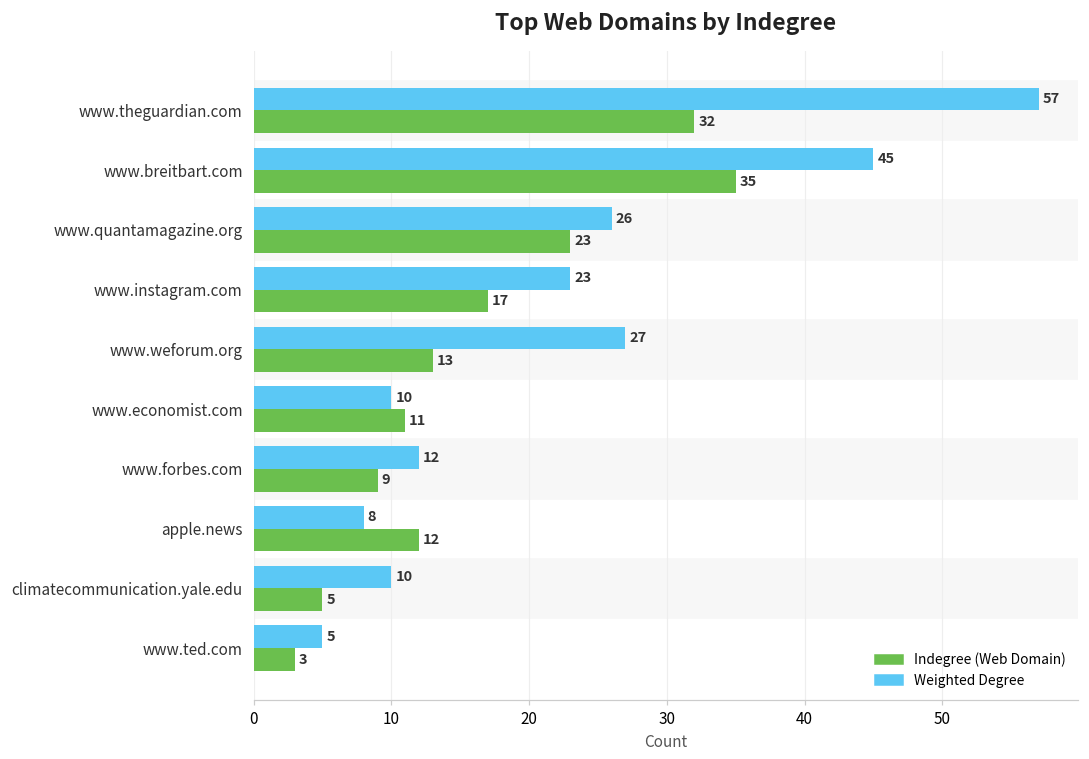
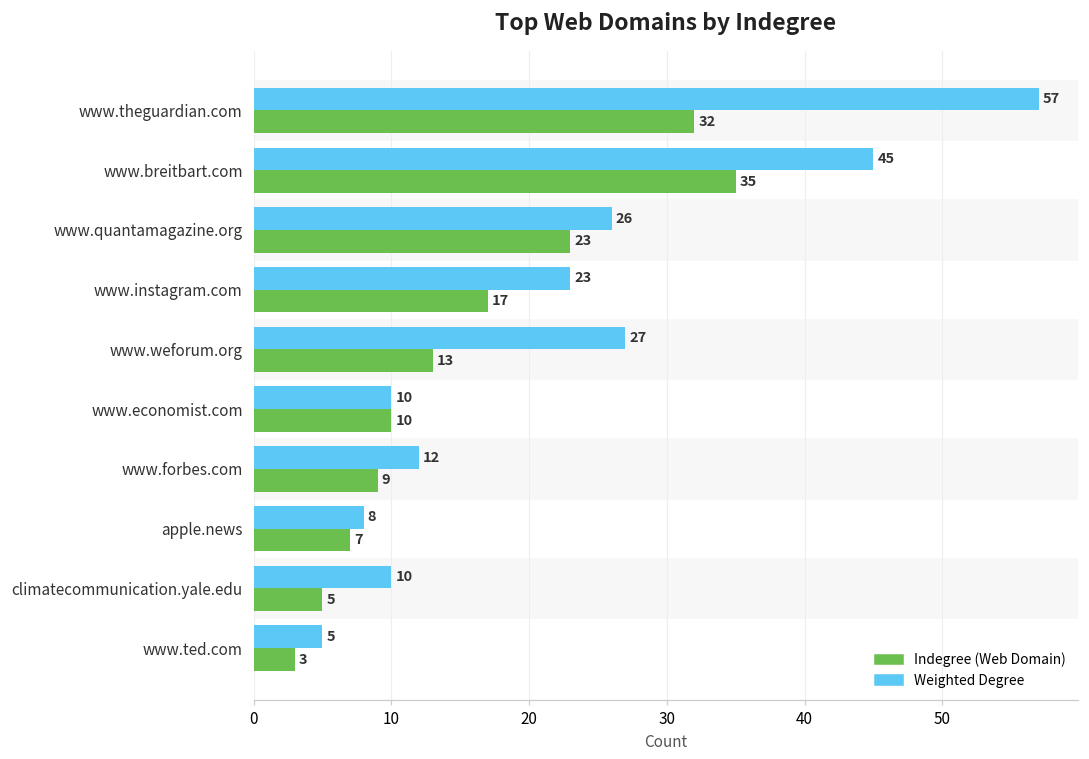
Indegree (Web Domain), www.economist.com: 11 -> 10
Indegree (Web Domain), apple.news: 12 -> 7
